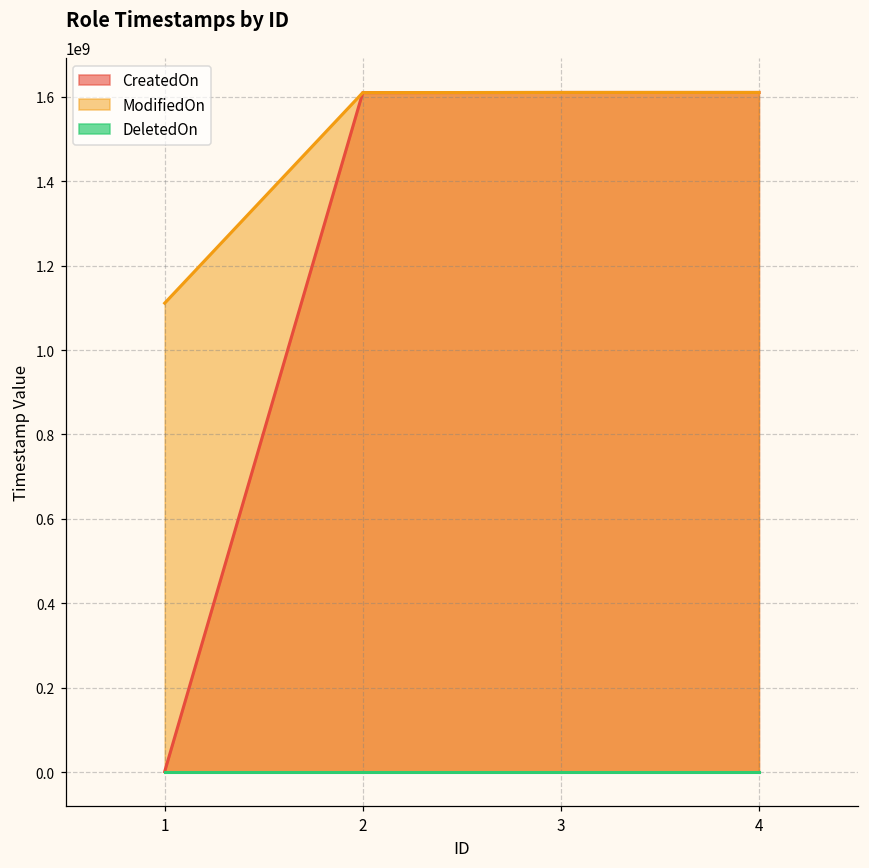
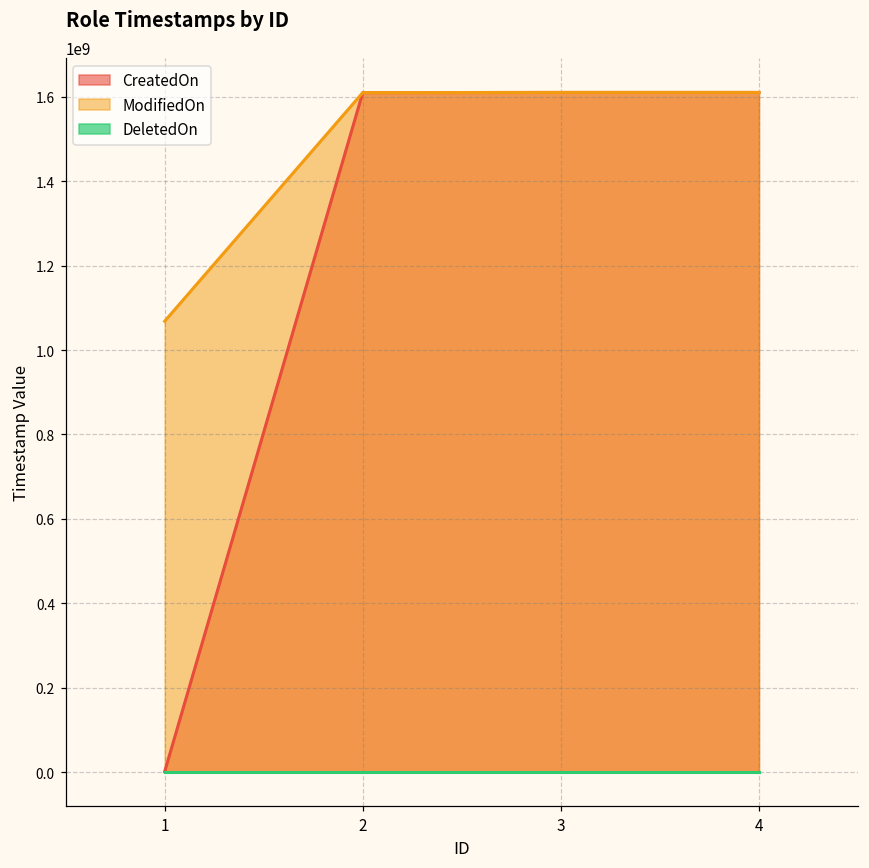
ModifiedOn, 1: 1110000000 -> 1070000000
